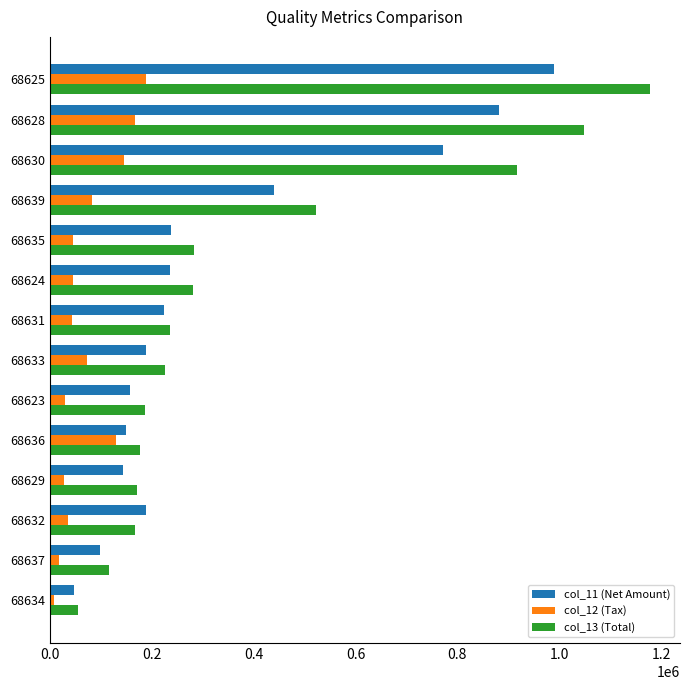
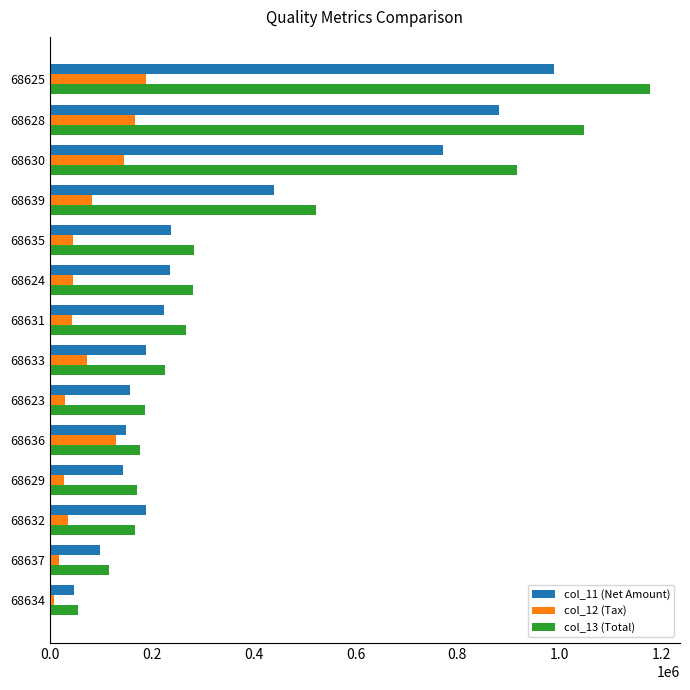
col_13 (Total), 68631: 240000 -> 270000
